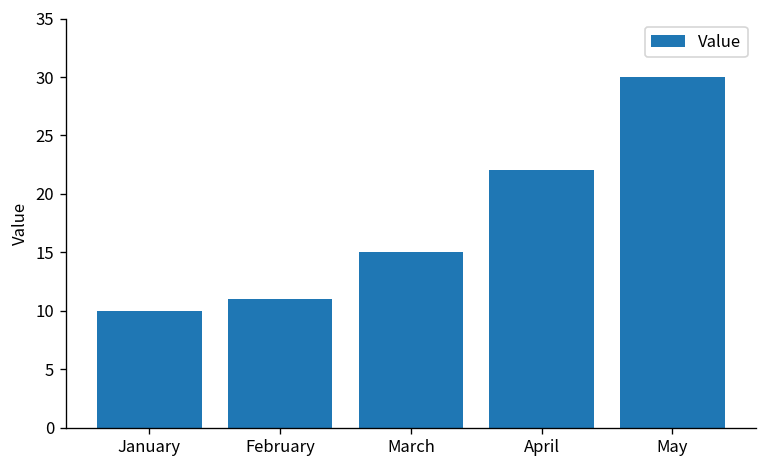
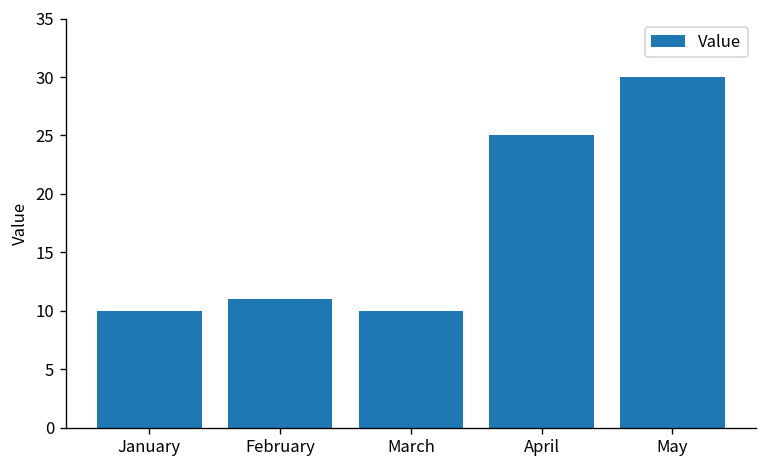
March: 15 -> 10
April: 22 -> 25
